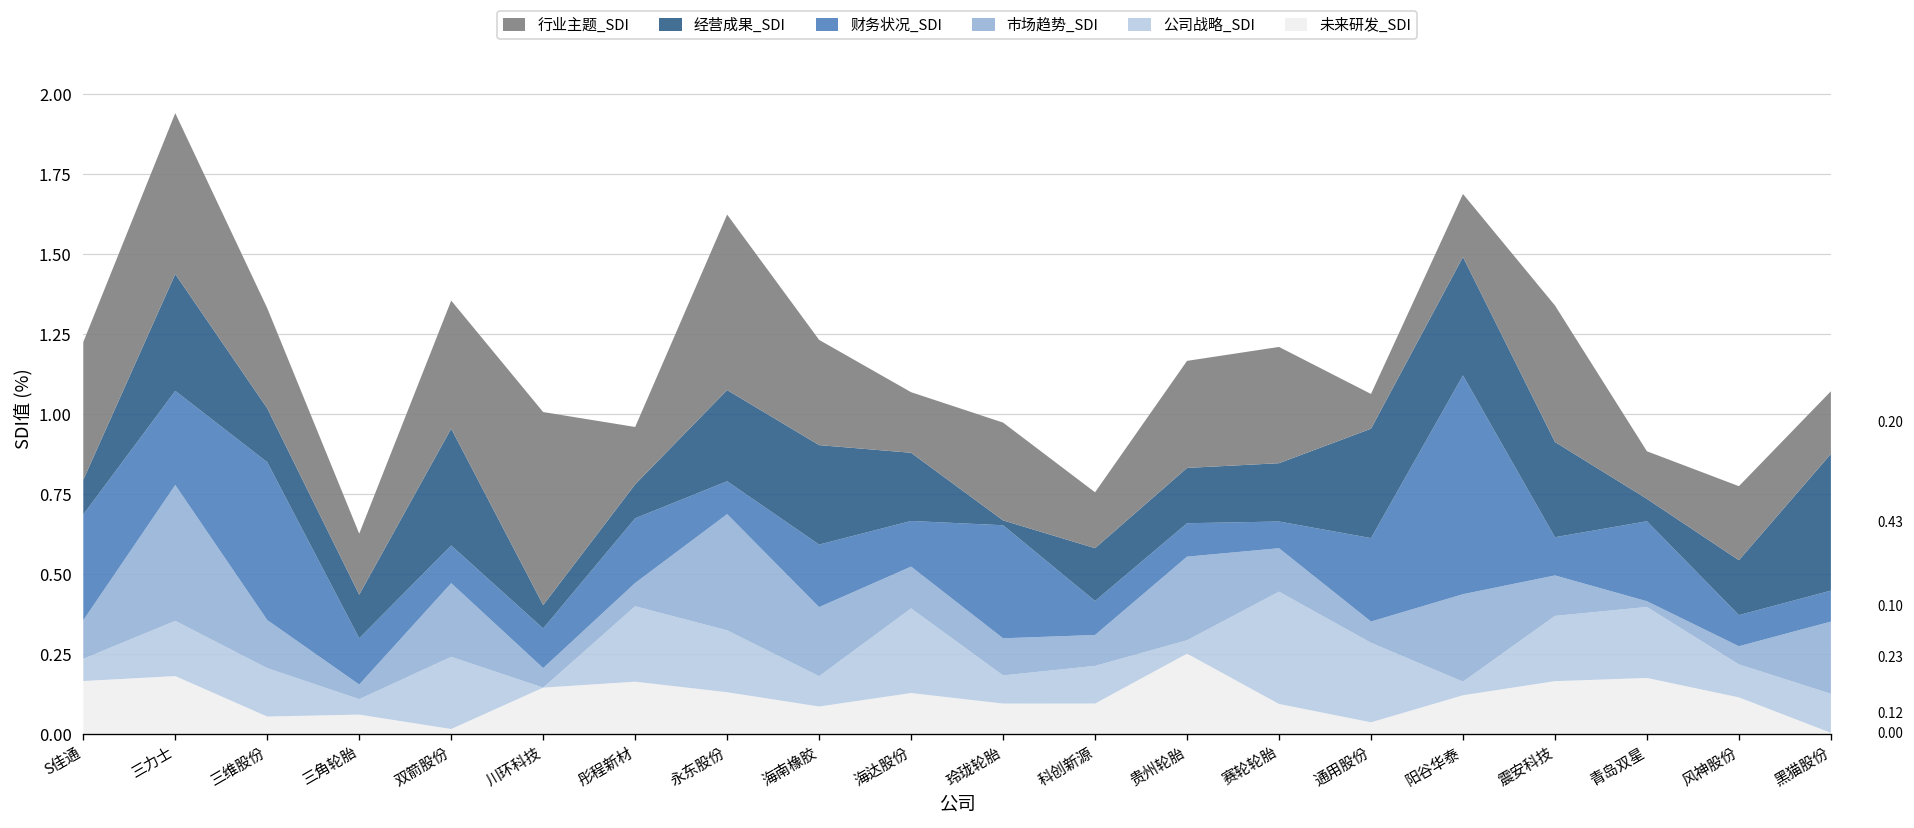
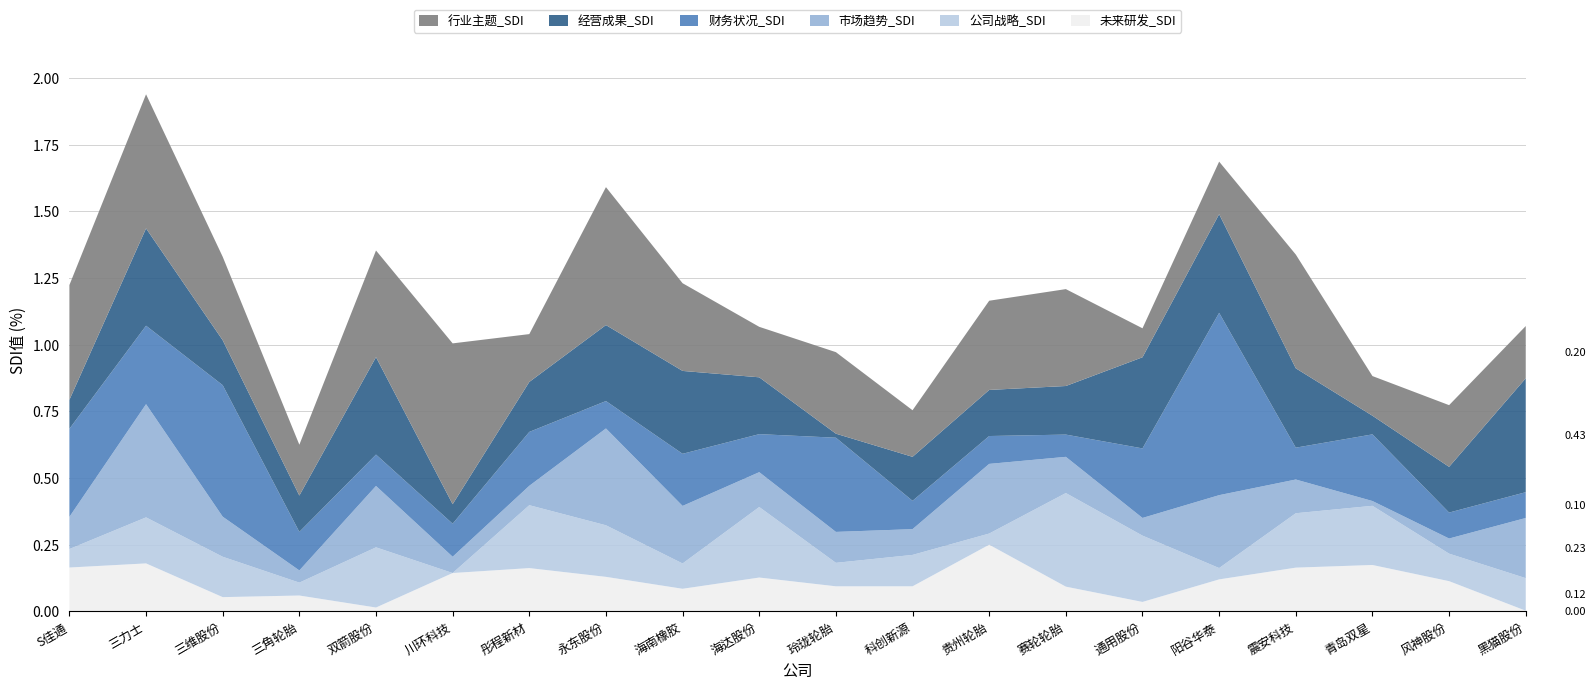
经营成果_SDI, 彤程新材: 0.11 -> 0.19
行业主题_SDI, 永东股份: 0.55 -> 0.52
